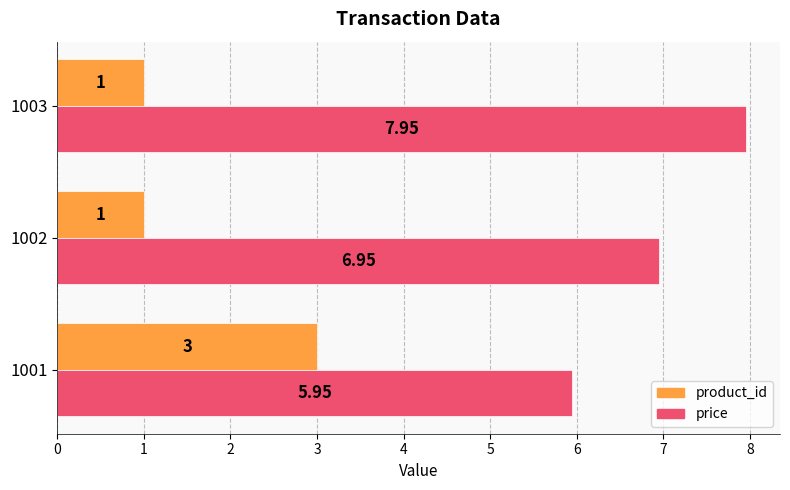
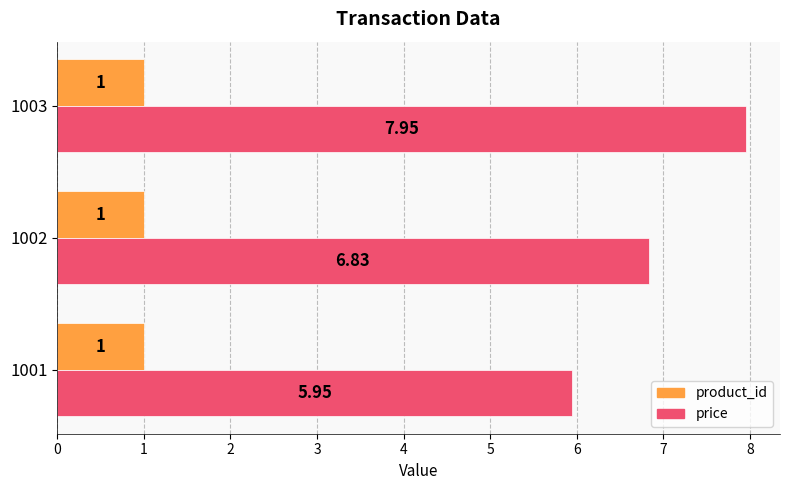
price, 1002: 6.95 -> 6.83
product_id, 1001: 3 -> 1
